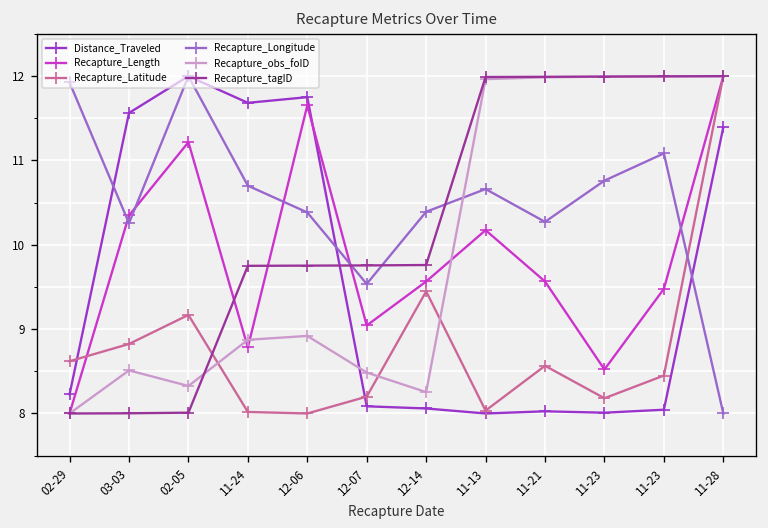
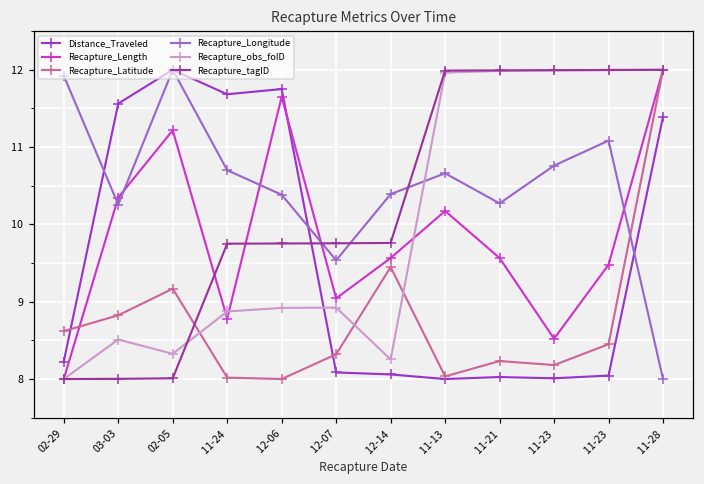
Recapture_Latitude, 12-07: 8.2 -> 8.3
Recapture_obs_foID, 12-07: 8.5 -> 8.9
Recapture_Latitude, 11-21: 8.6 -> 8.2
